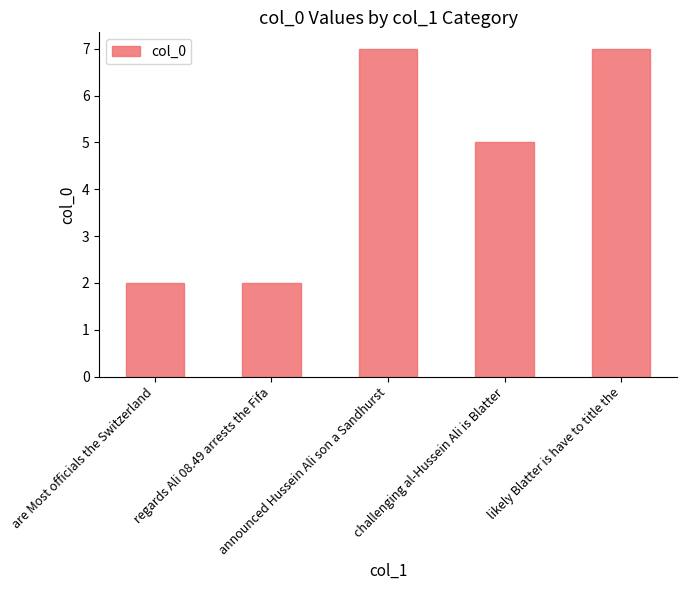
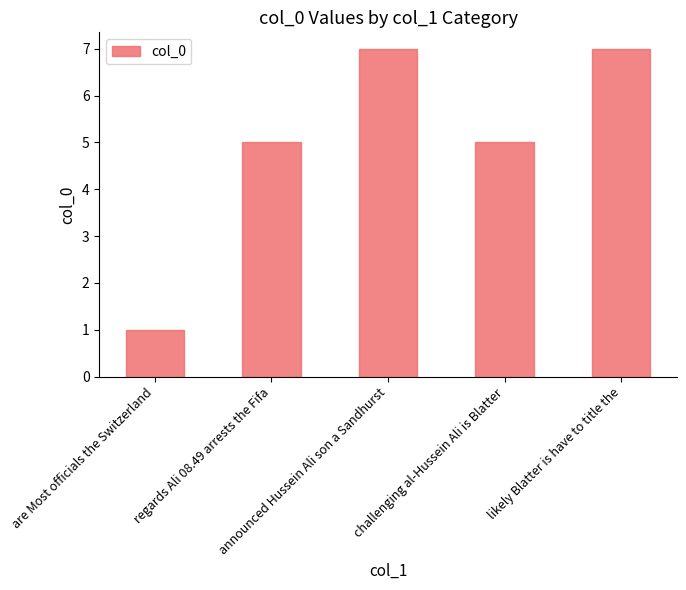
are Most officials the Switzerland: 2 -> 1
regards Ali 08.49 arrests the Fifa: 2 -> 5
